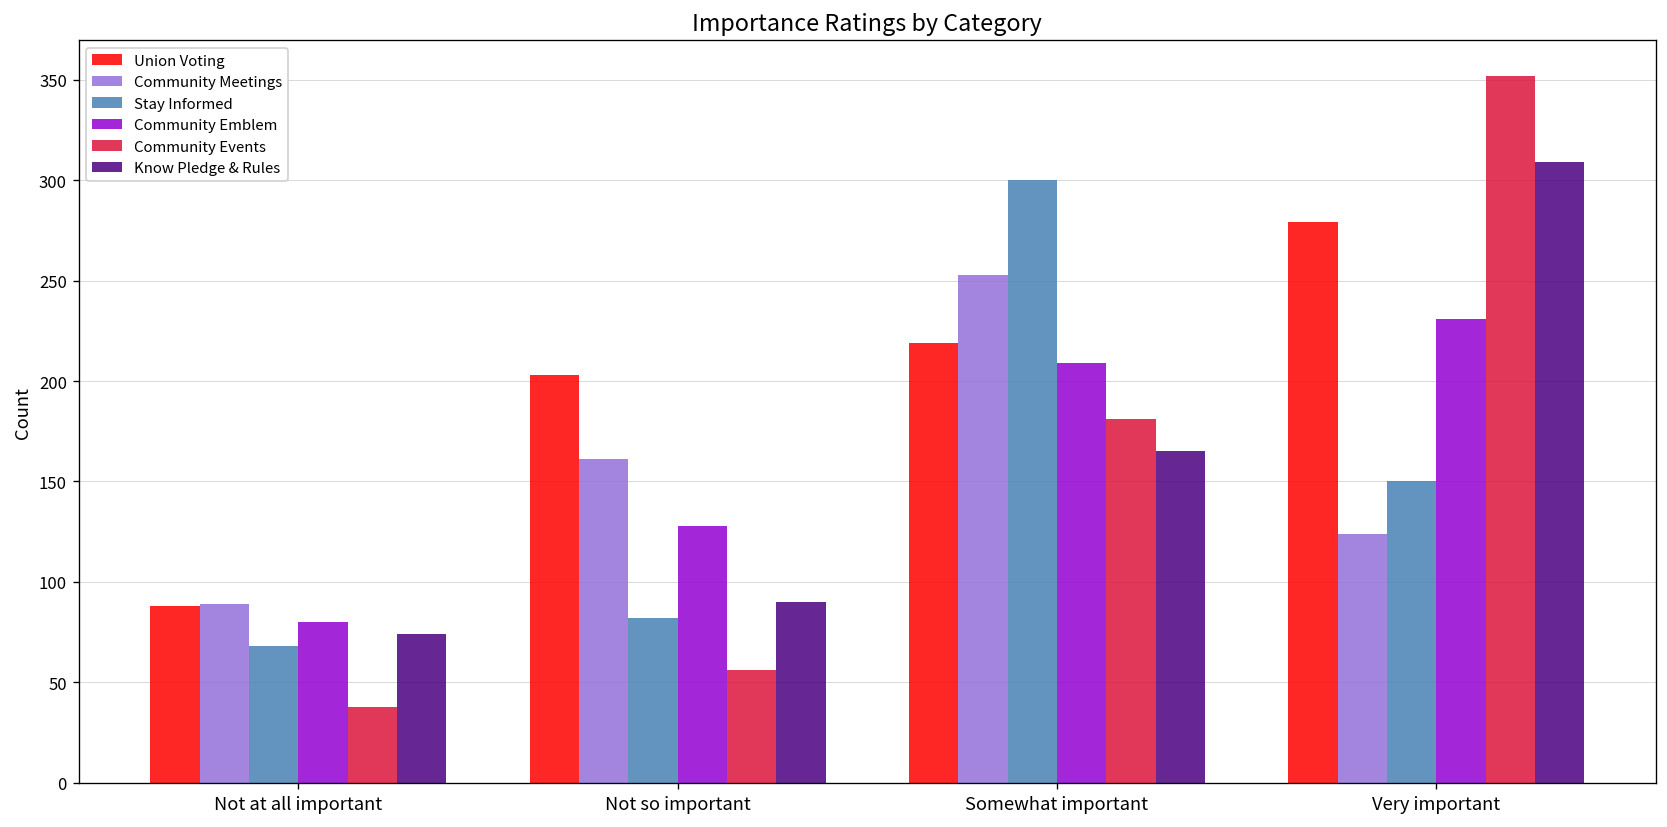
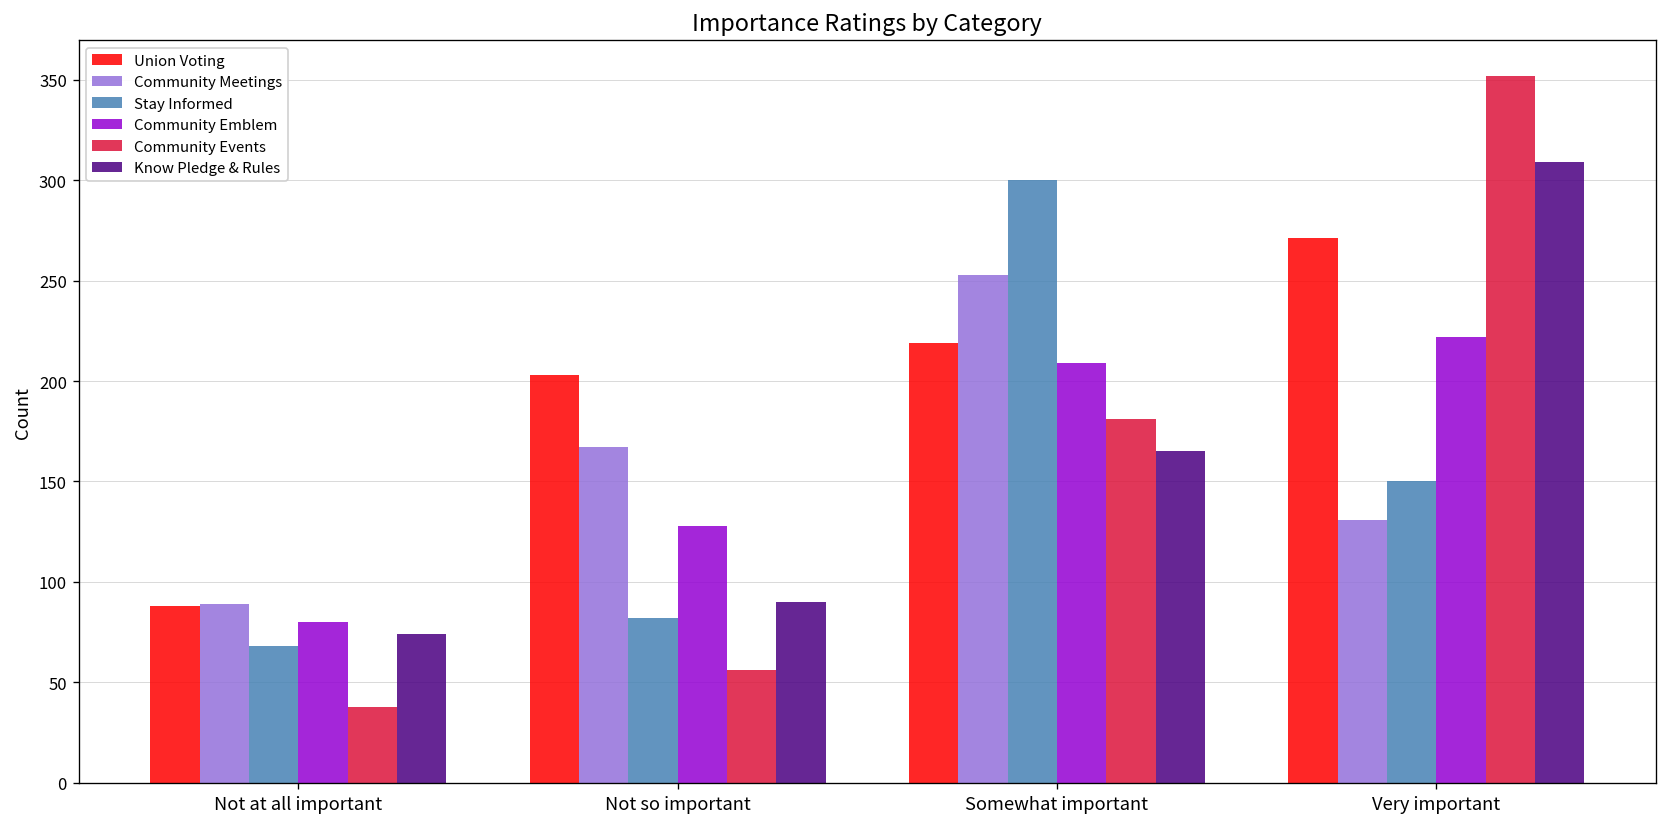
Community Meetings, Not so important: 161 -> 167
Union Voting, Very important: 279 -> 271
Community Meetings, Very important: 124 -> 131
Community Emblem, Very important: 231 -> 222
